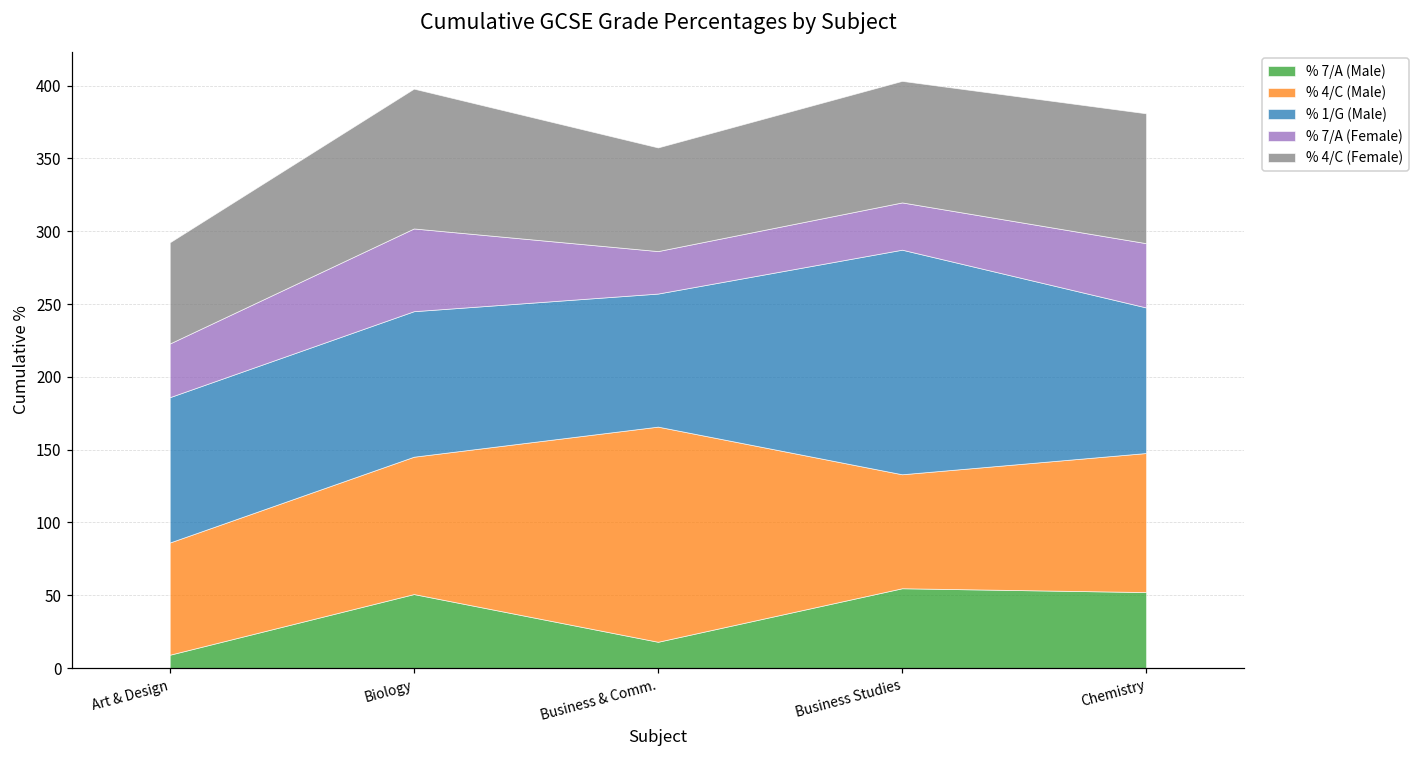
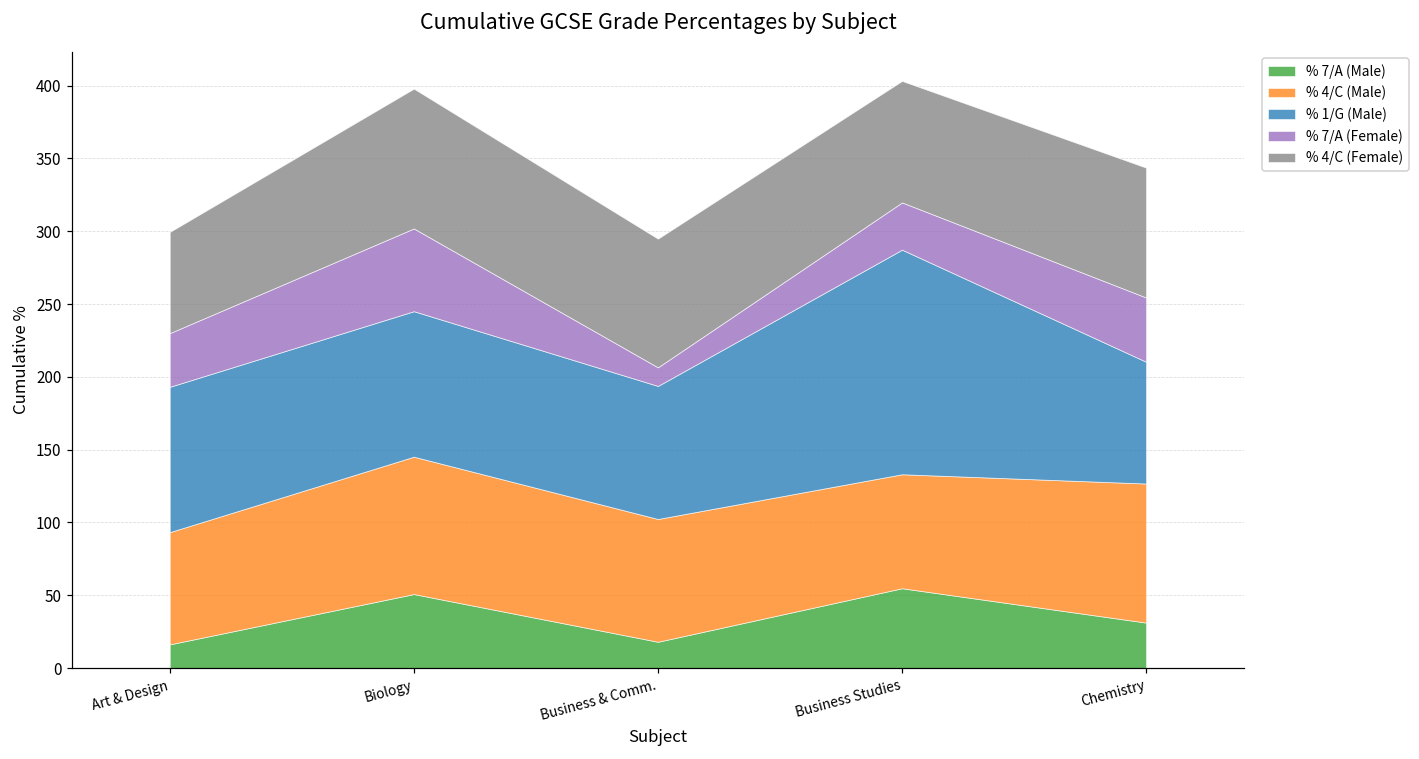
% 7/A (Male), Art & Design: 9 -> 16
% 4/C (Male), Business & Comm.: 148 -> 84
% 7/A (Female), Business & Comm.: 29 -> 13
% 4/C (Female), Business & Comm.: 71 -> 88
% 7/A (Male), Chemistry: 52 -> 31
% 1/G (Male), Chemistry: 100 -> 84
